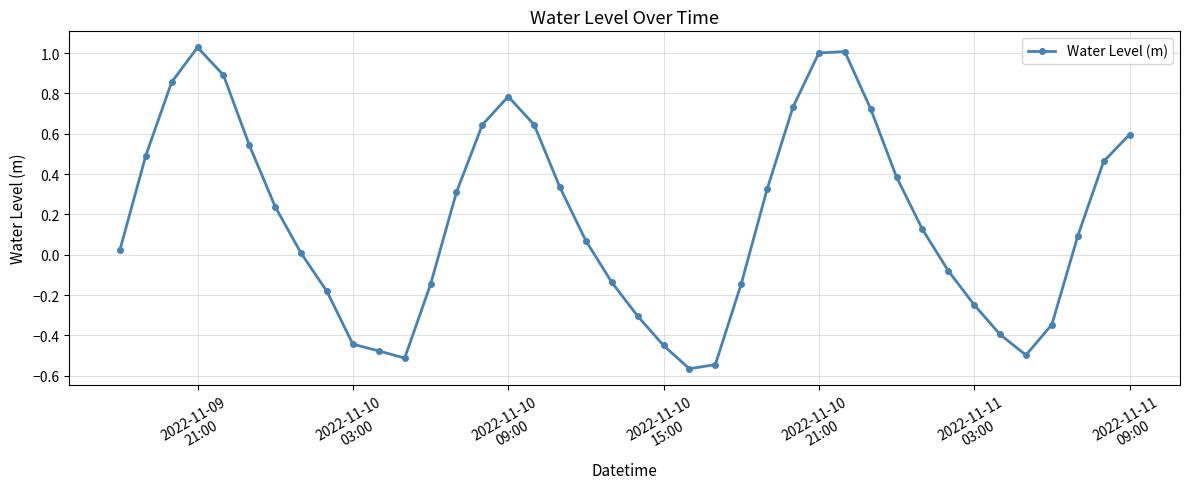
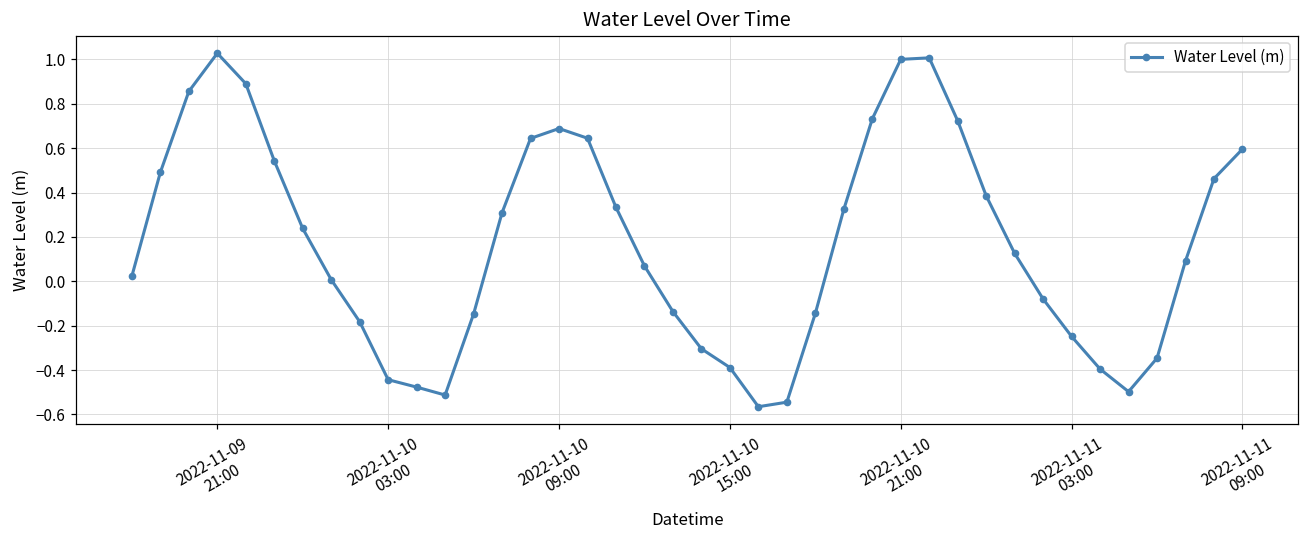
2022-11-10 09:00: 0.78 -> 0.69
2022-11-10 15:00: -0.45 -> -0.39
